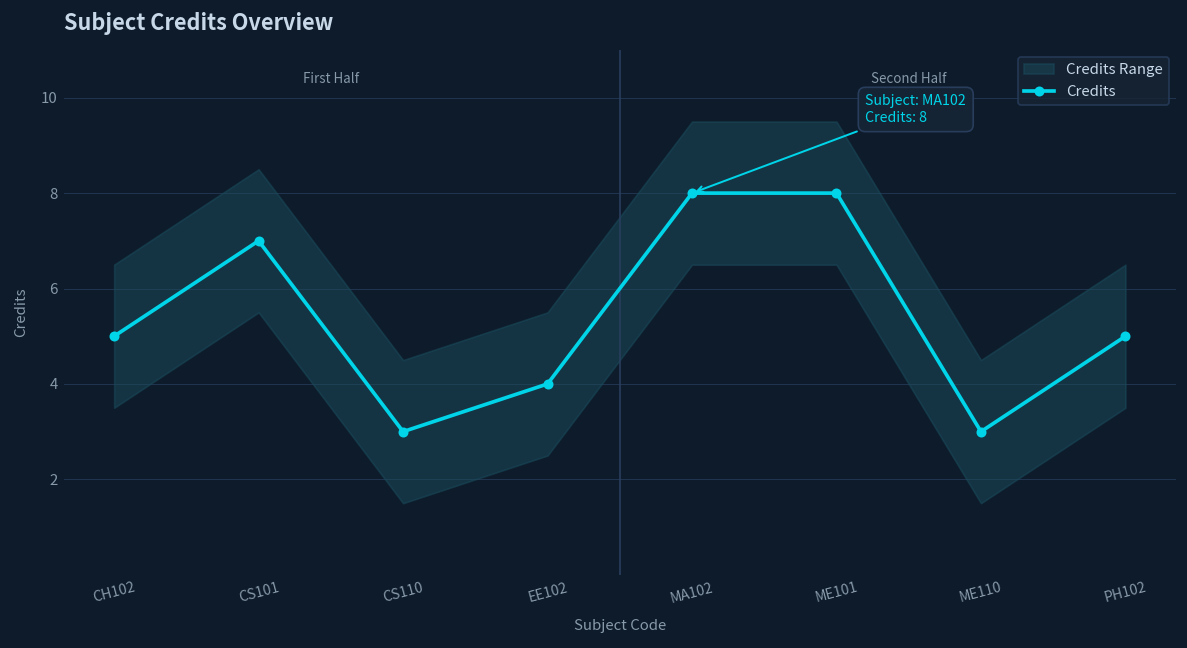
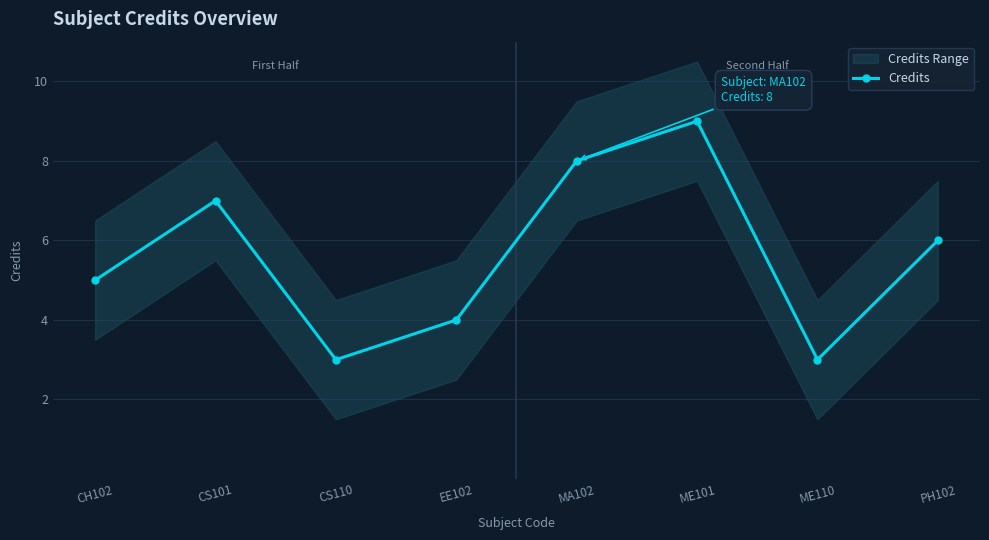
Credits, ME101: 8 -> 9
Credits, PH102: 5 -> 6
